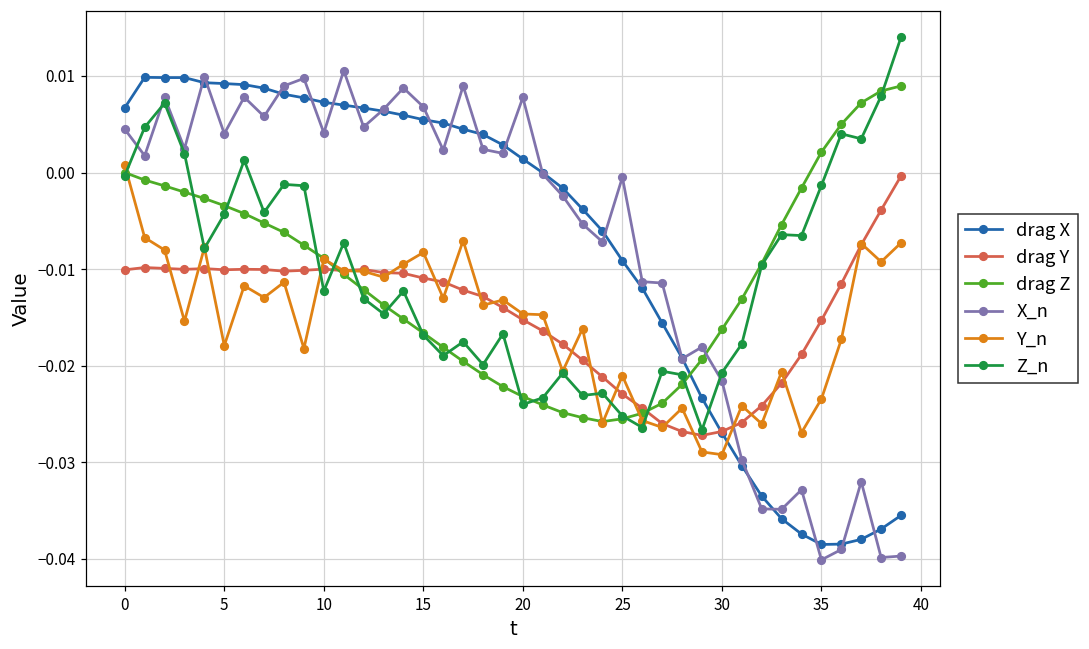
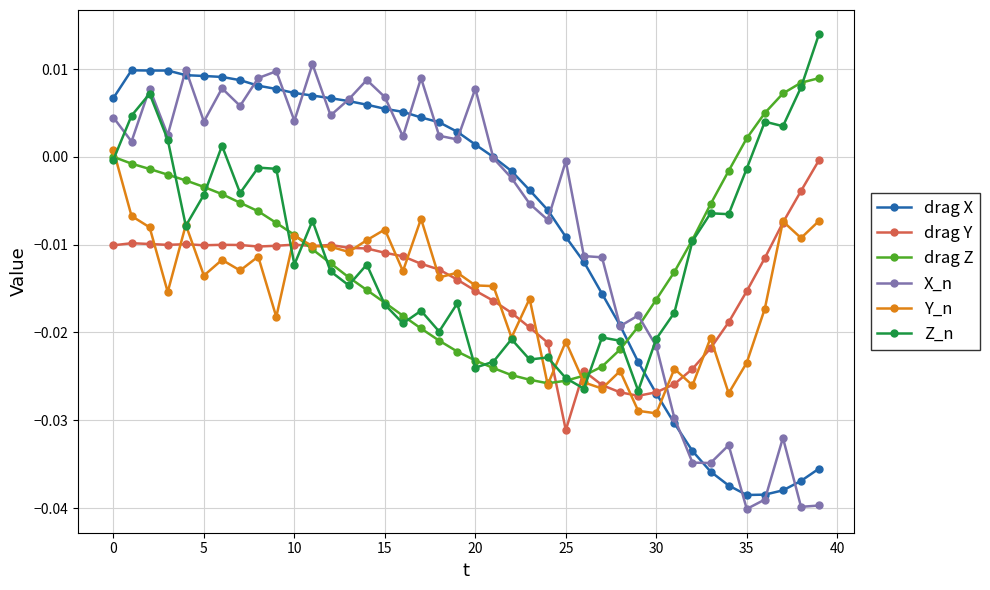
Y_n, 5: -0.018 -> -0.014
drag Y, 25: -0.023 -> -0.031
